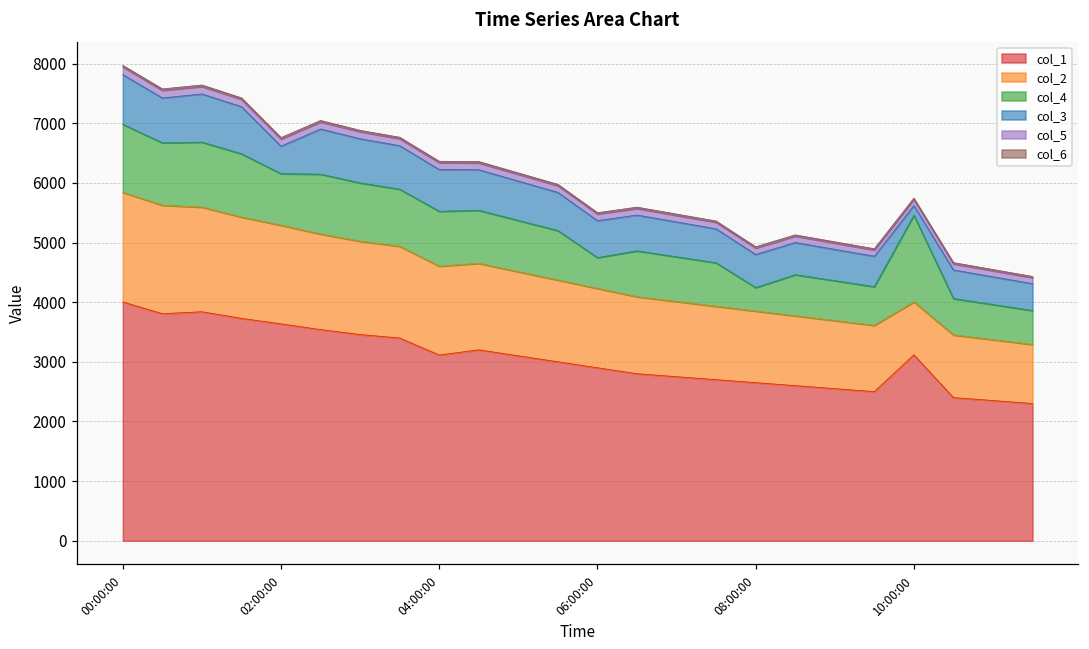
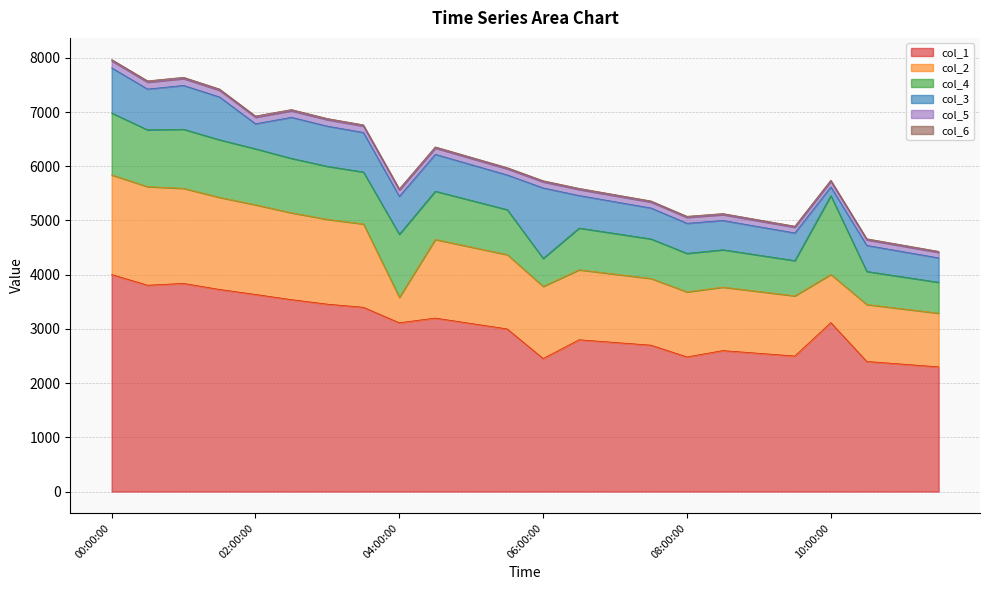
col_4, 02:00:00: 900 -> 1000
col_2, 04:00:00: 1500 -> 500
col_4, 04:00:00: 900 -> 1200
col_1, 06:00:00: 2900 -> 2500
col_3, 06:00:00: 600 -> 1300
col_1, 08:00:00: 2700 -> 2500
col_4, 08:00:00: 400 -> 700
